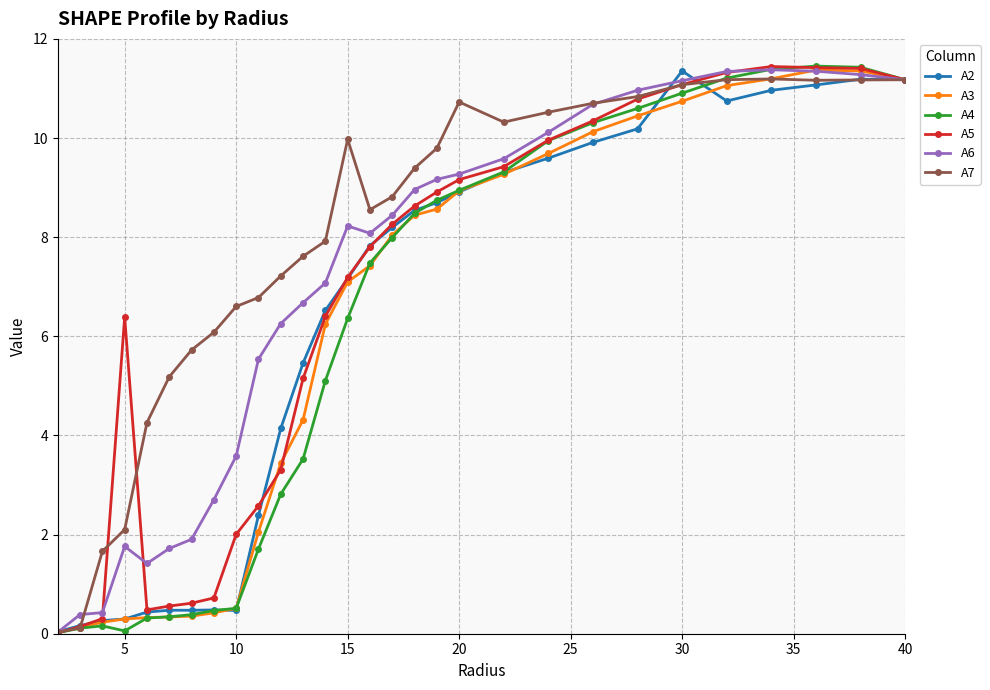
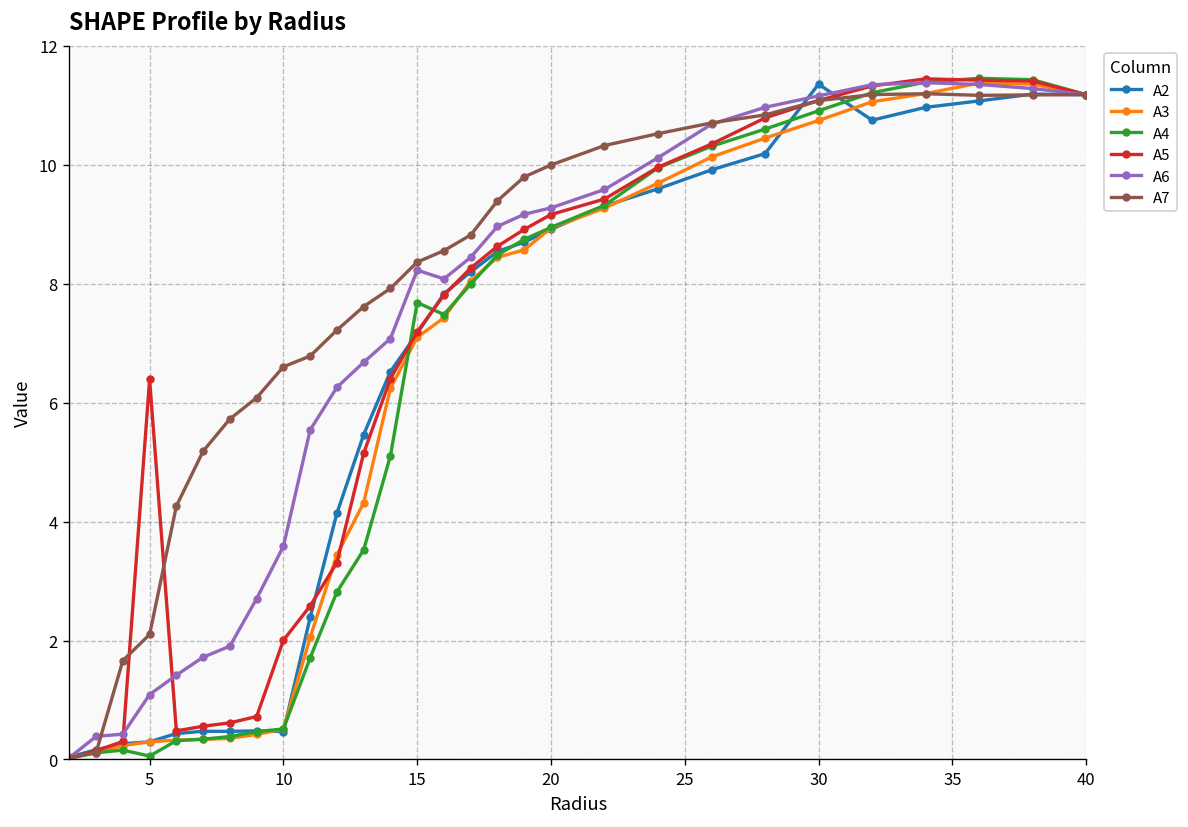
A6, 5: 1.8 -> 1.1
A4, 15: 6.4 -> 7.7
A7, 15: 10.0 -> 8.4
A7, 20: 10.7 -> 10.0
